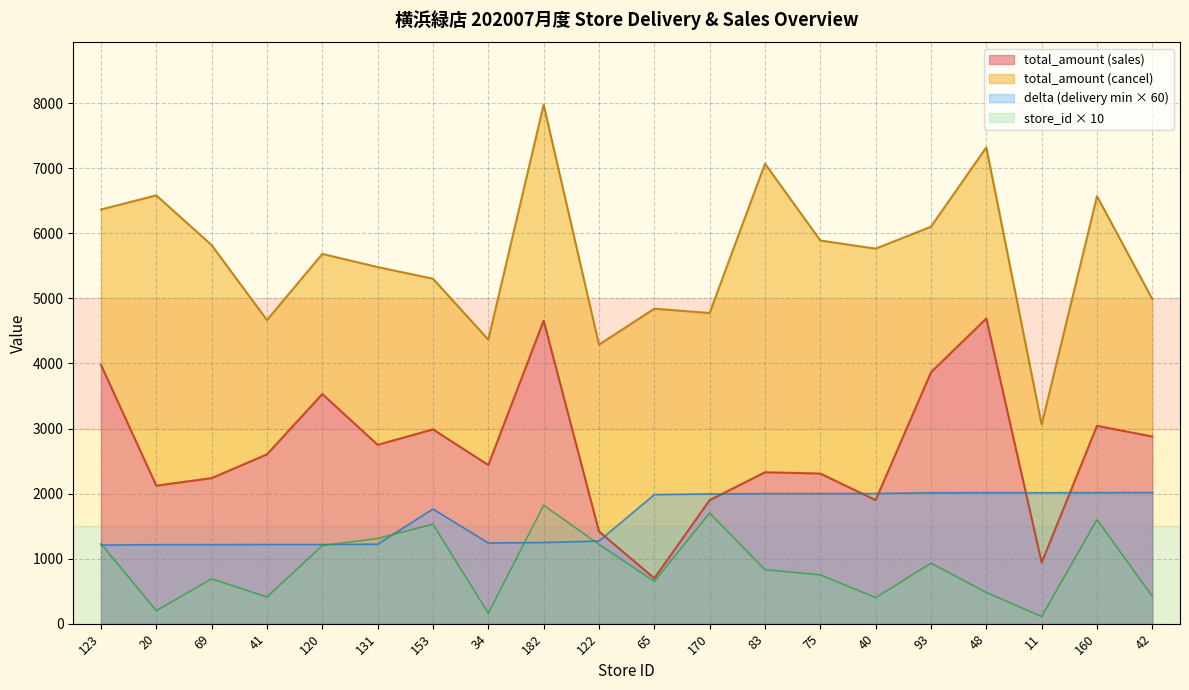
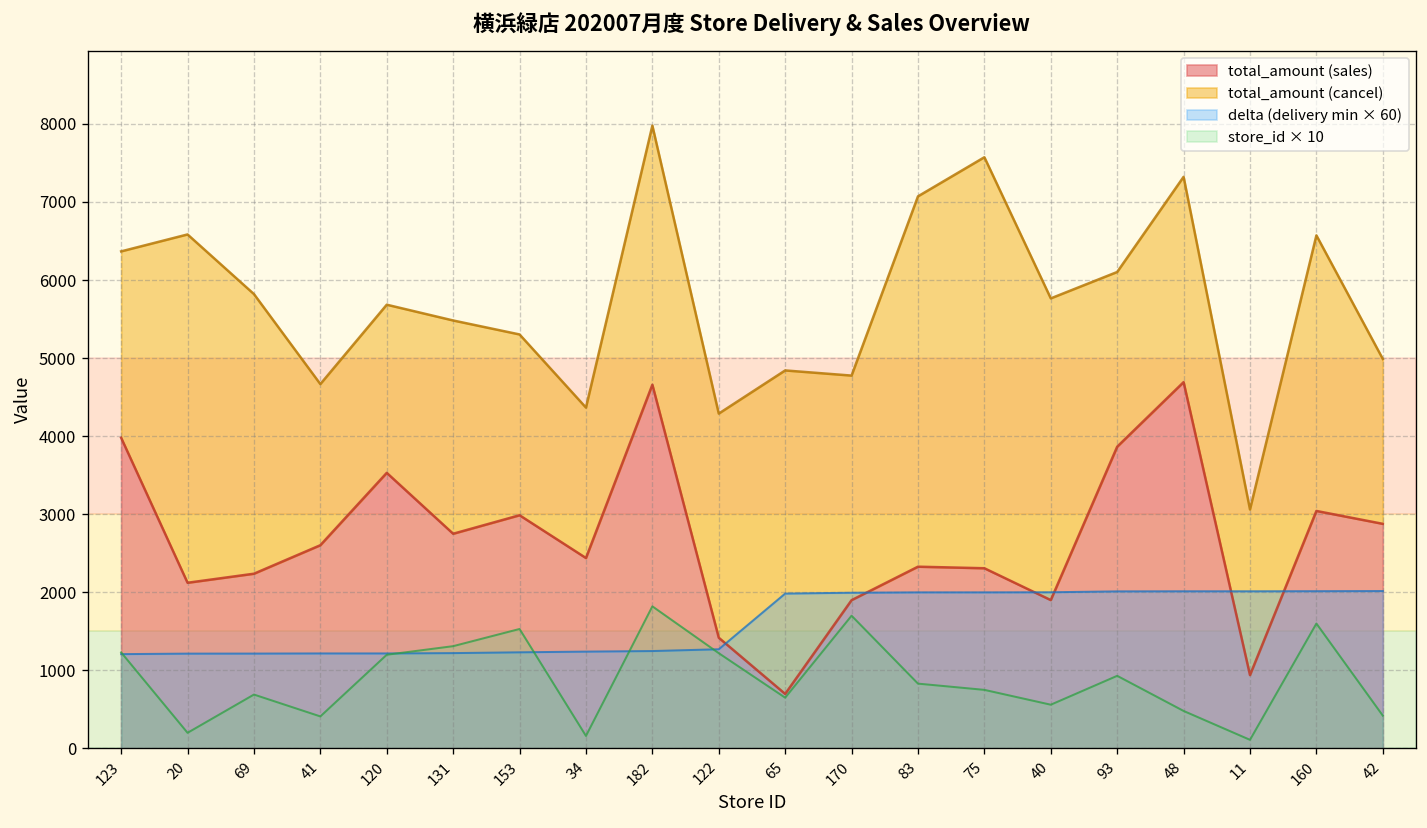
delta (delivery min × 60), 153: 1800 -> 1200
total_amount (cancel), 75: 3600 -> 5300
store_id × 10, 40: 400 -> 600
